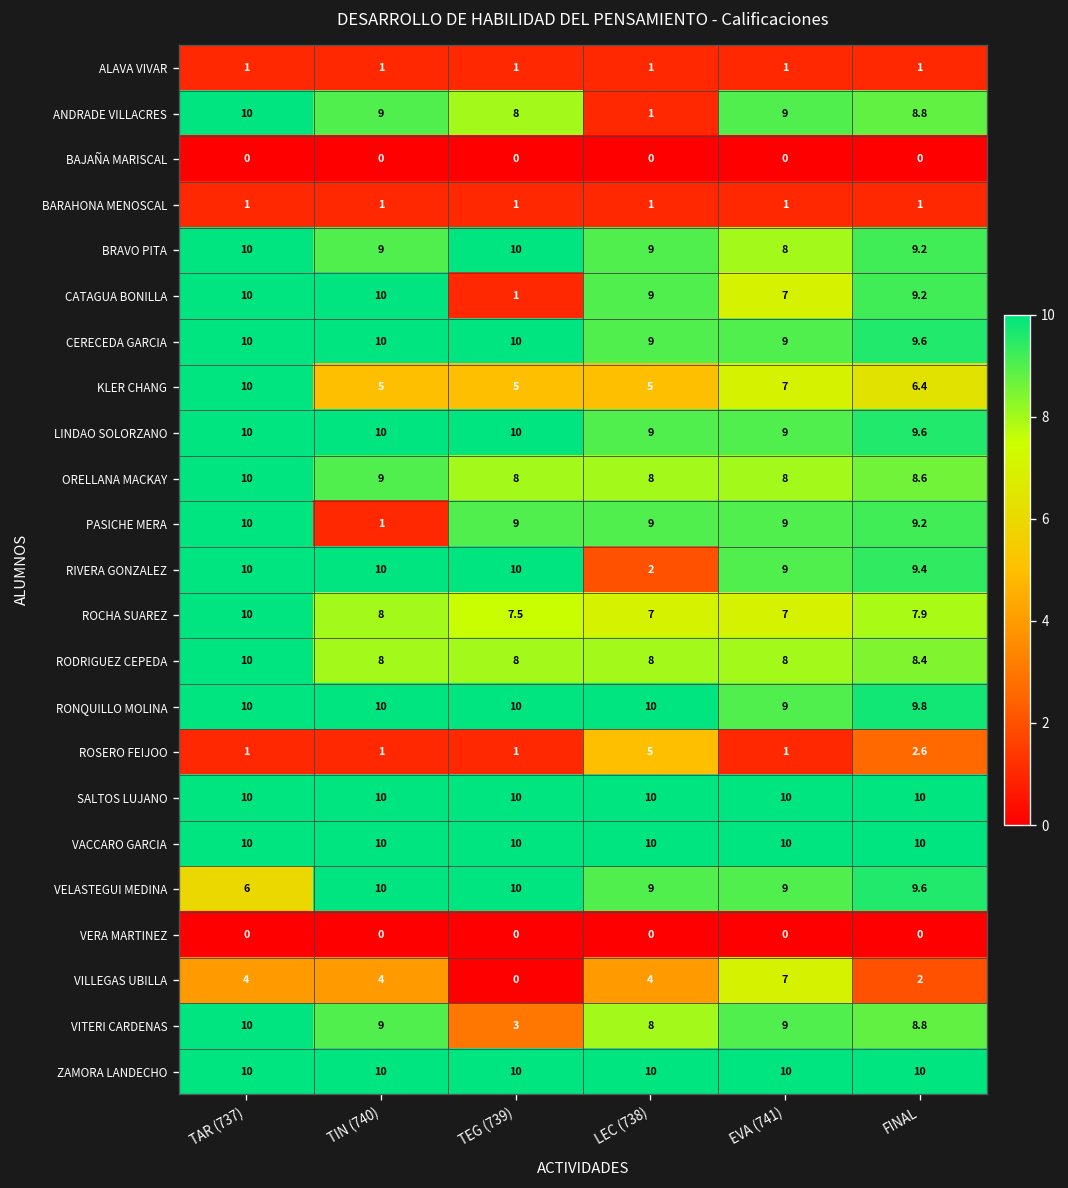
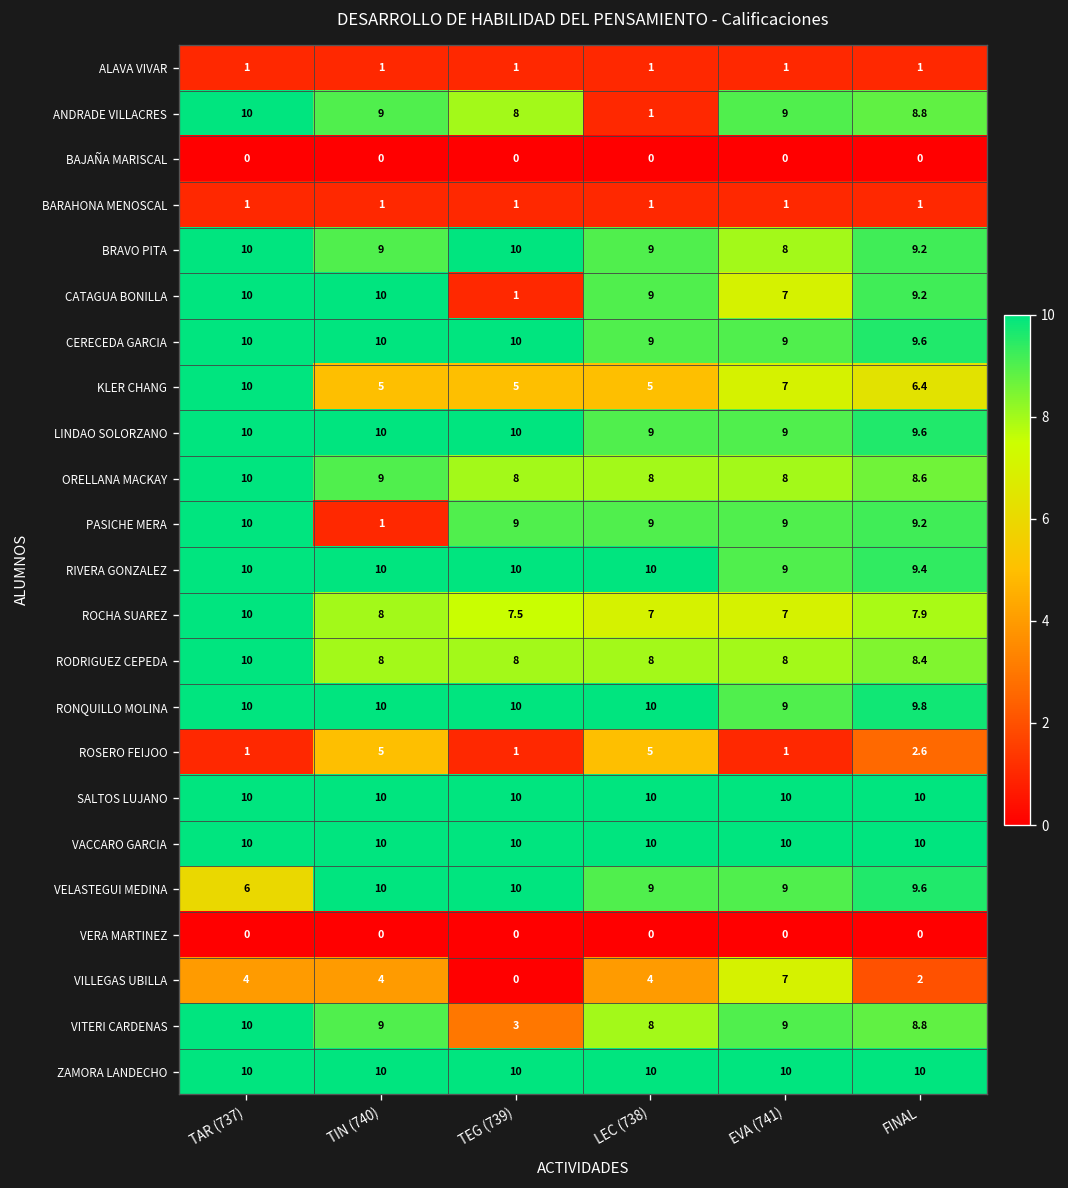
RIVERA GONZALEZ, LEC (738): 2 -> 10
ROSERO FEIJOO, TIN (740): 1 -> 5
